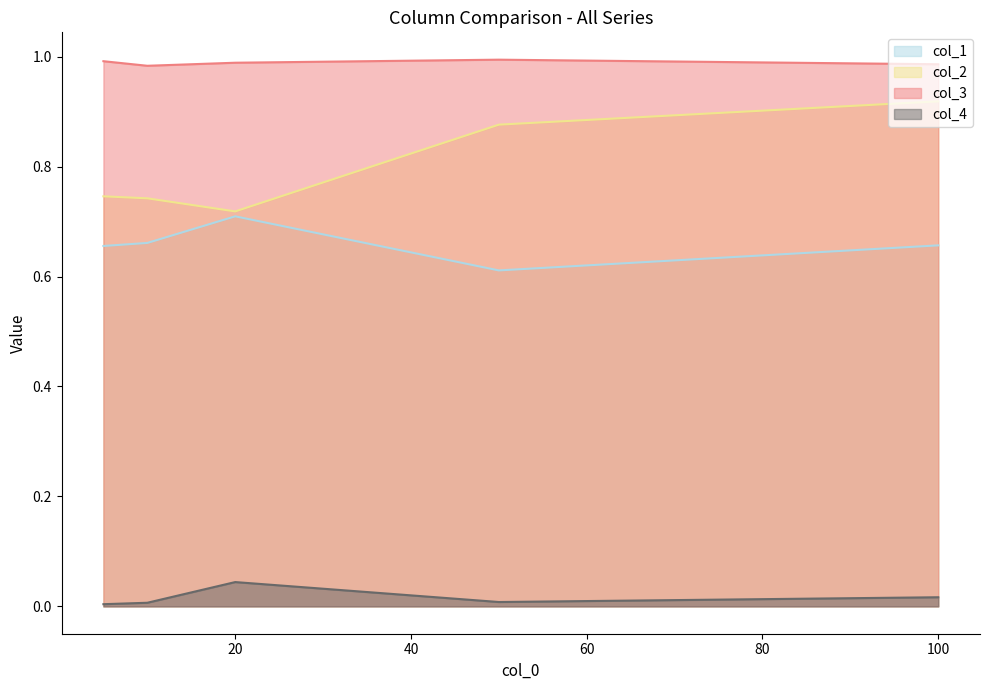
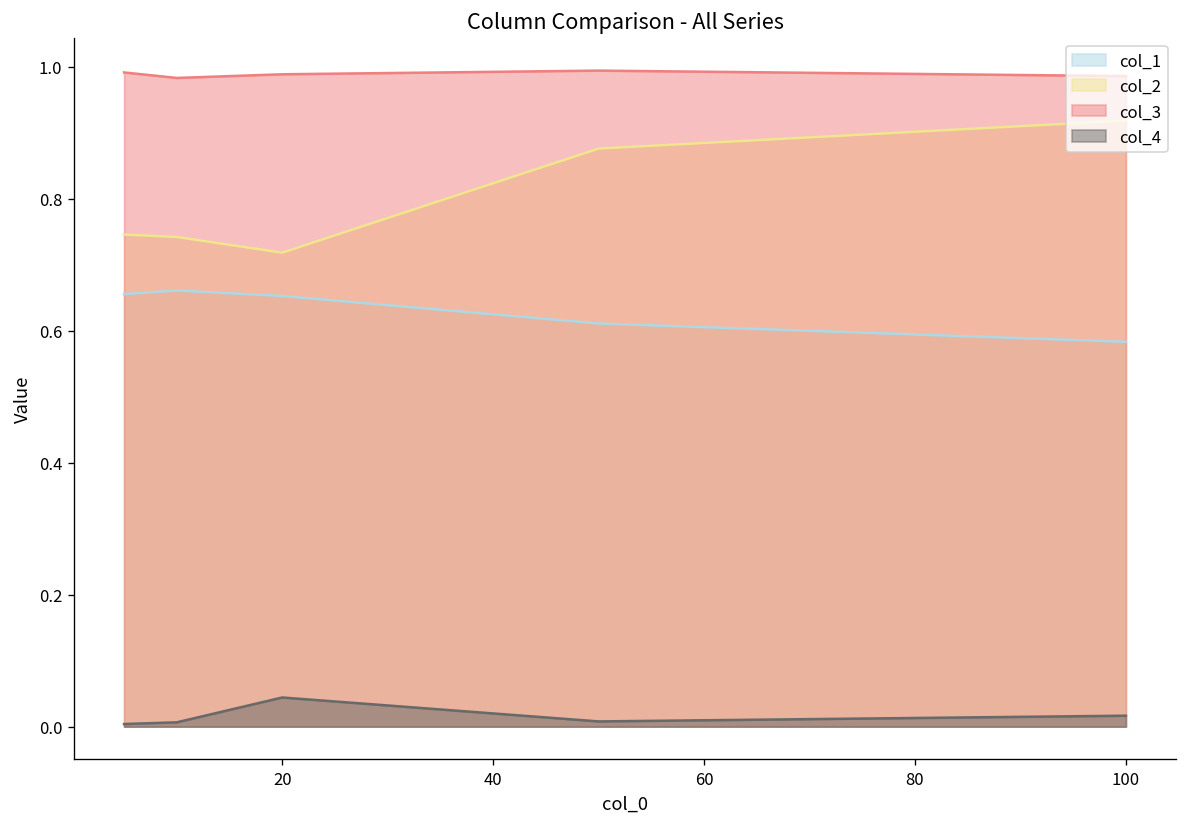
col_1, 20: 0.71 -> 0.65
col_1, 100: 0.66 -> 0.58
